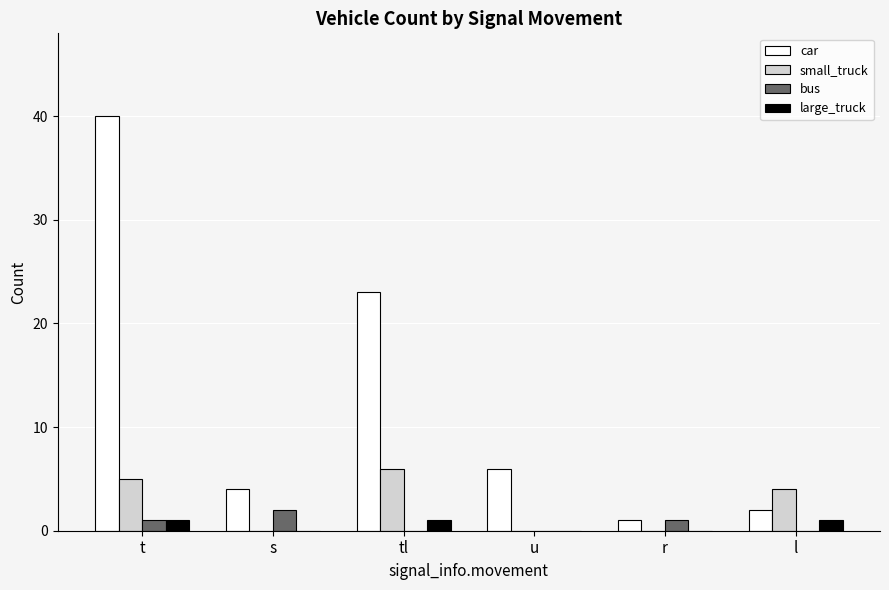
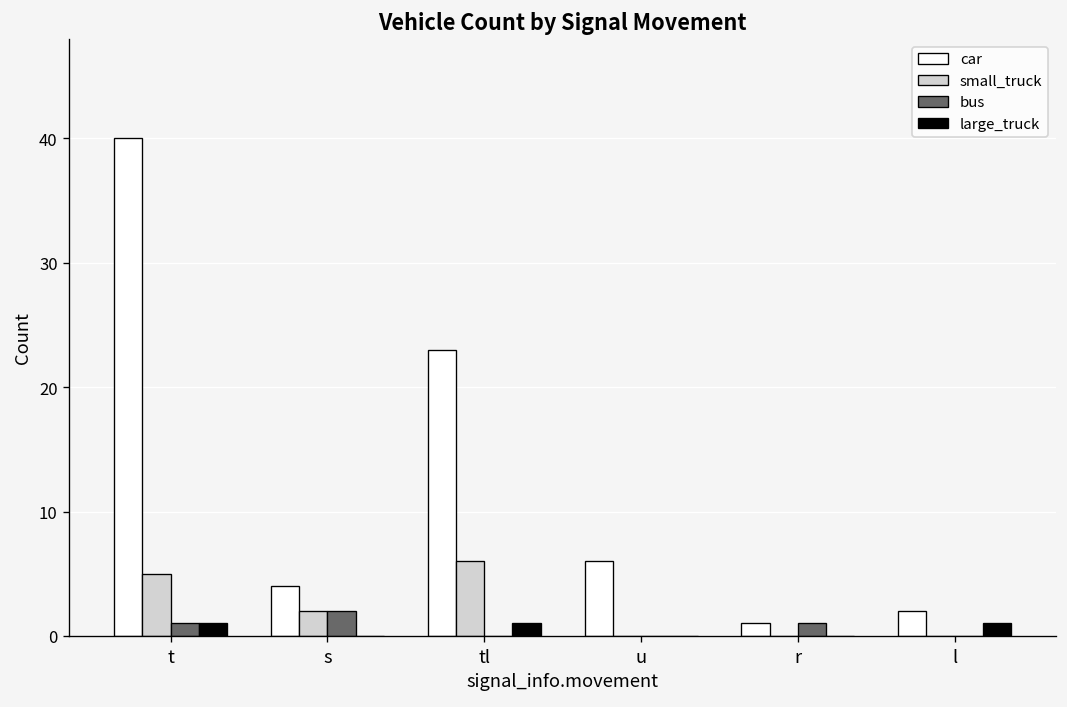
small_truck, s: 0 -> 2
small_truck, l: 4 -> 0
